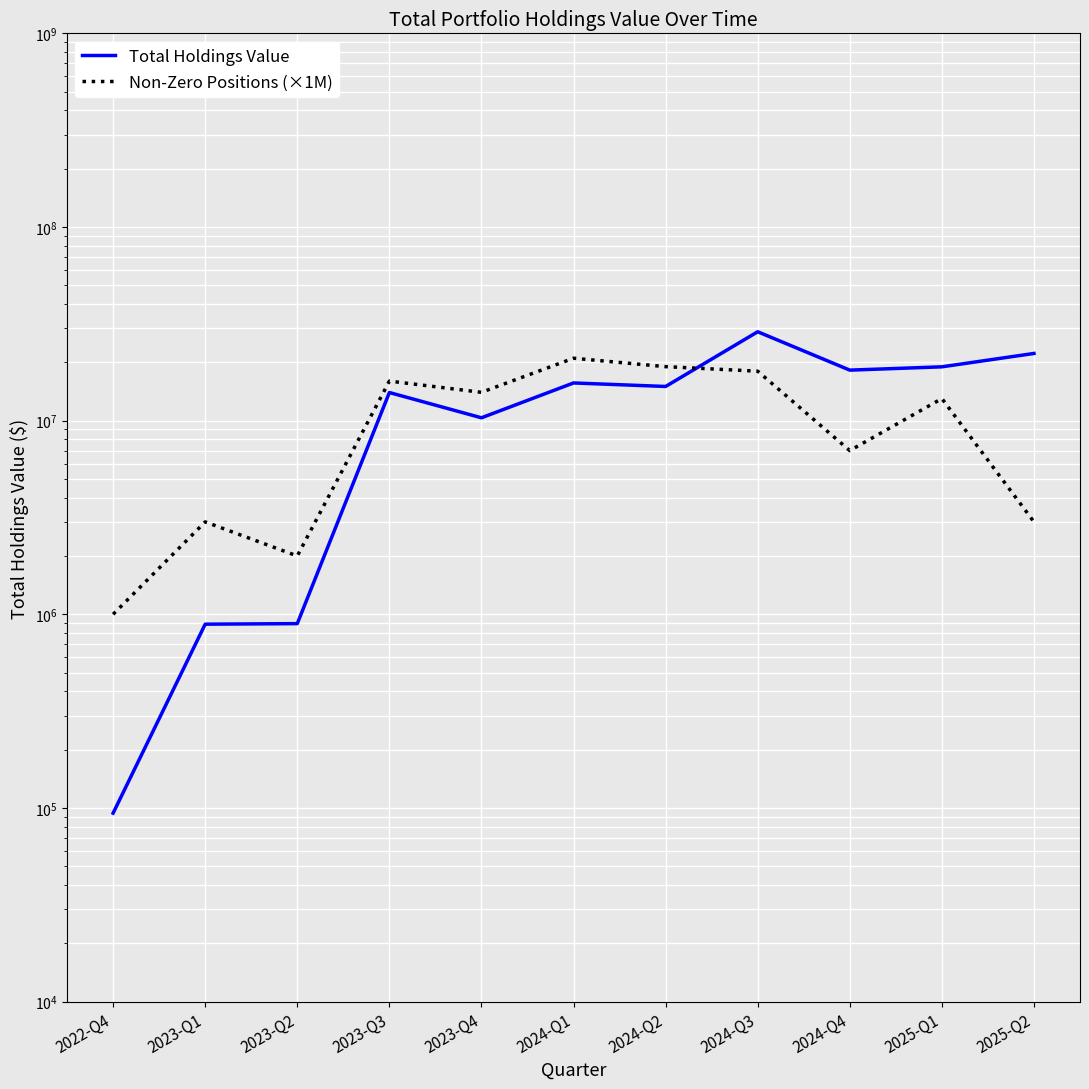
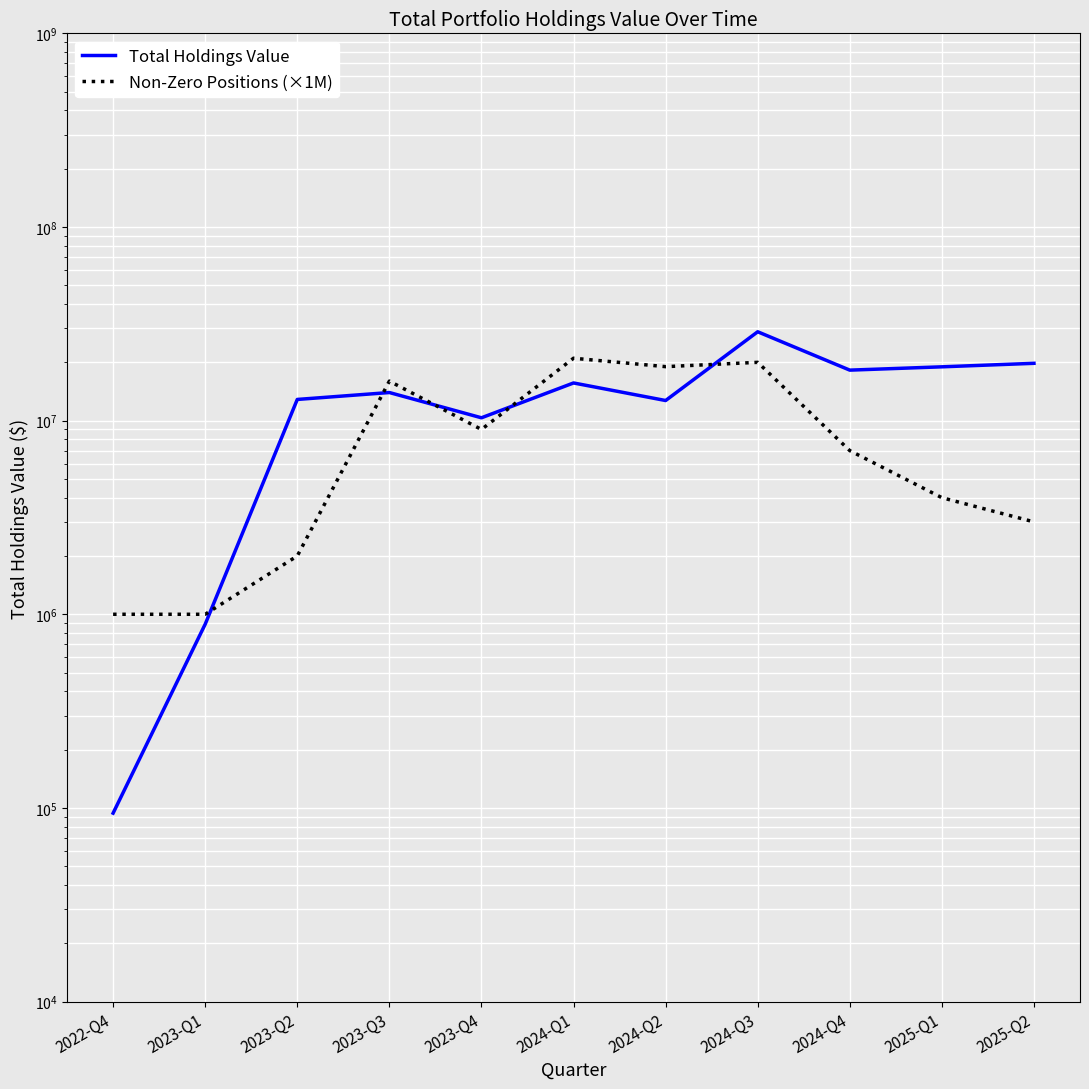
Non-Zero Positions (×1M), 2023-Q1: 3000000 -> 1000000
Total Holdings Value, 2023-Q2: 900000 -> 13000000
Non-Zero Positions (×1M), 2023-Q4: 14000000 -> 9000000
Total Holdings Value, 2024-Q2: 15000000 -> 13000000
Non-Zero Positions (×1M), 2024-Q3: 18000000 -> 20000000
Non-Zero Positions (×1M), 2025-Q1: 13000000 -> 4000000
Total Holdings Value, 2025-Q2: 22000000 -> 20000000
